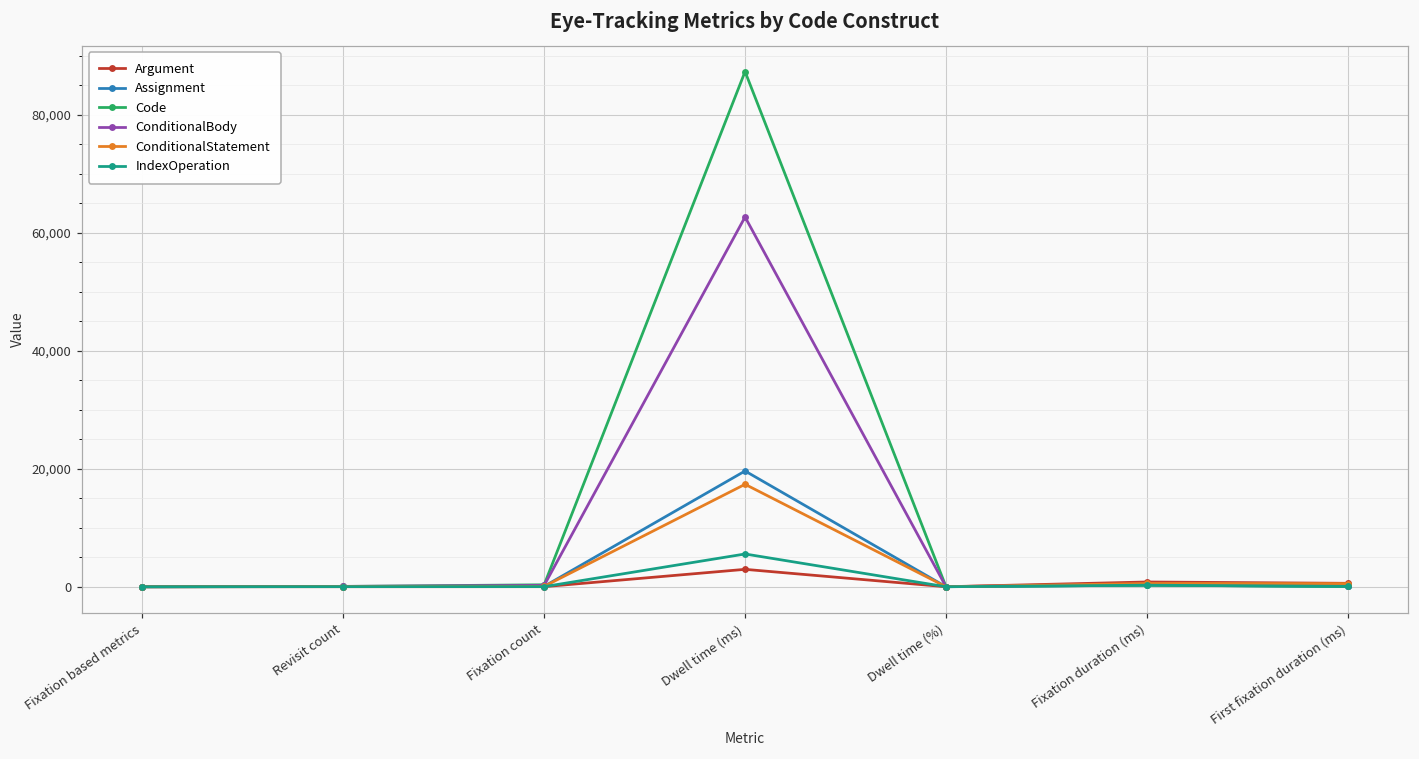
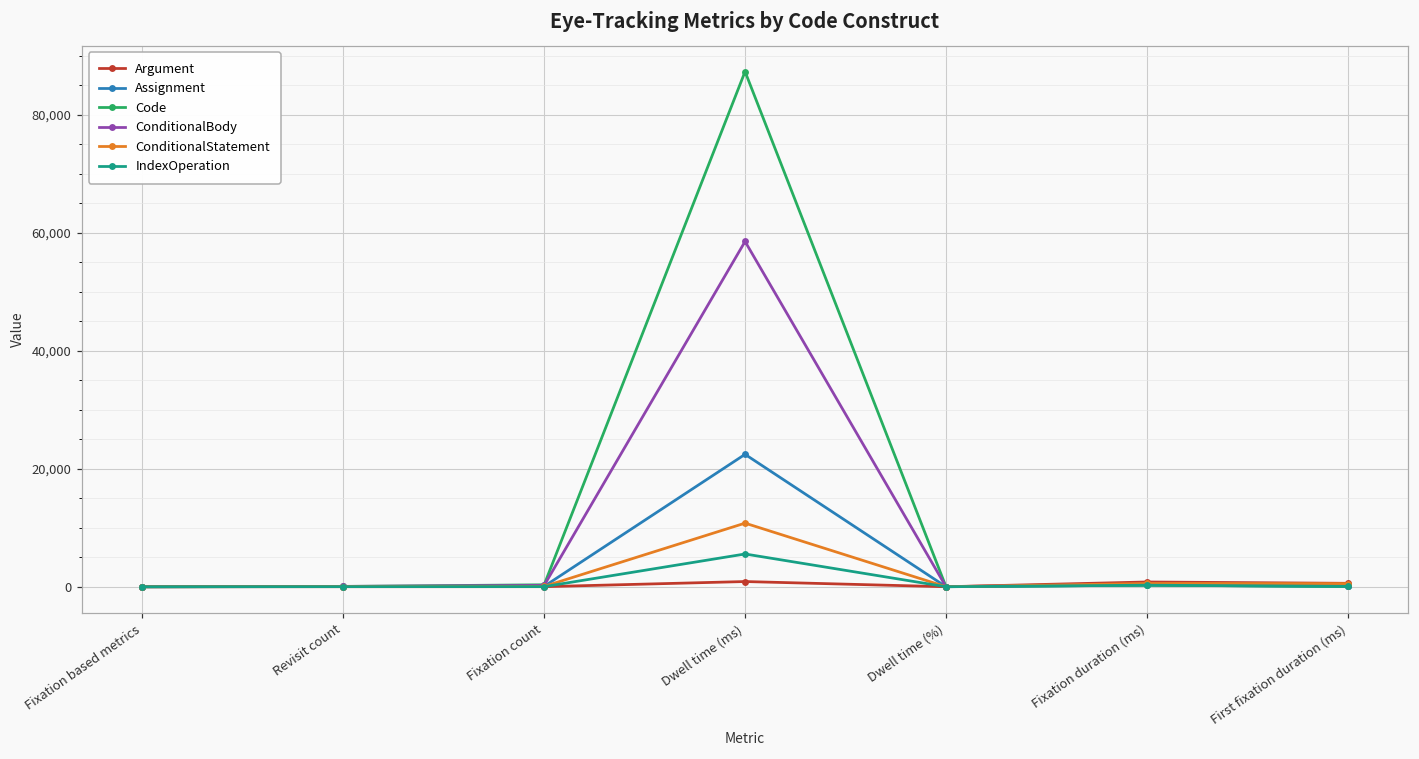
Argument, Dwell time (ms): 3,000 -> 1,000
Assignment, Dwell time (ms): 20,000 -> 22,000
ConditionalBody, Dwell time (ms): 63,000 -> 59,000
ConditionalStatement, Dwell time (ms): 17,000 -> 11,000
